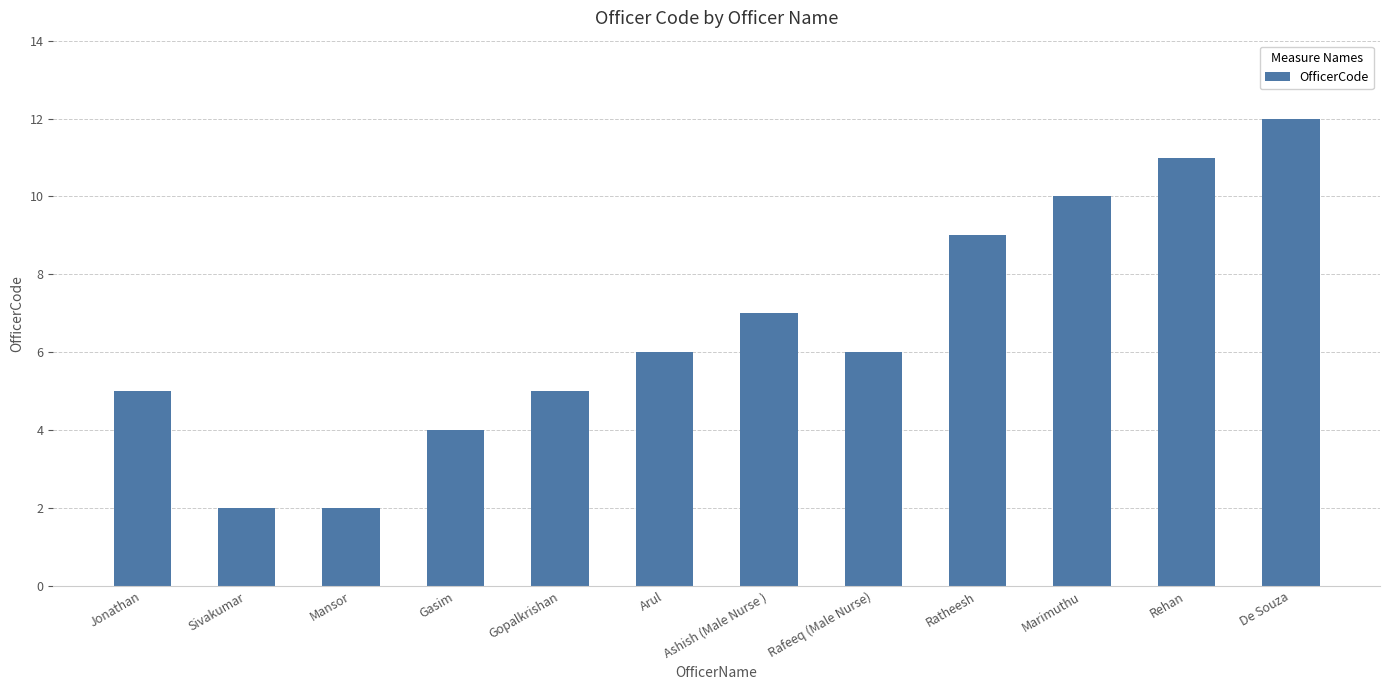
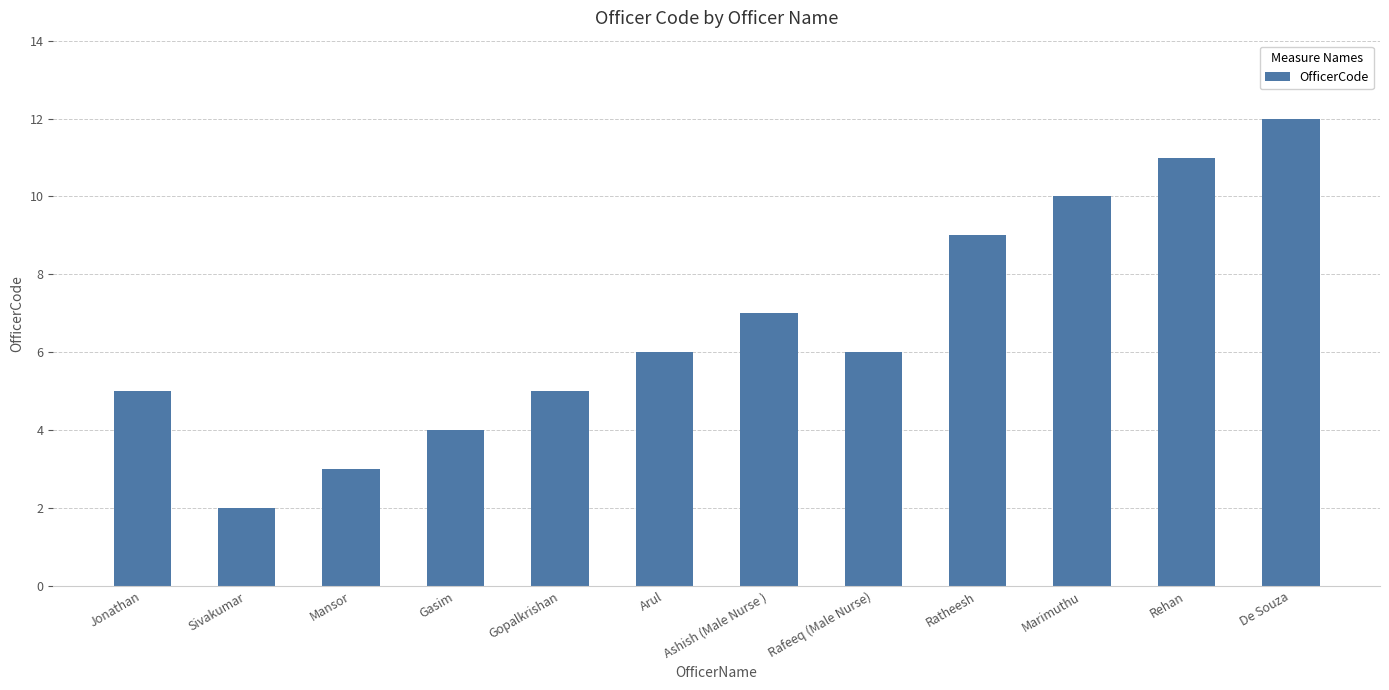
Mansor: 2 -> 3
